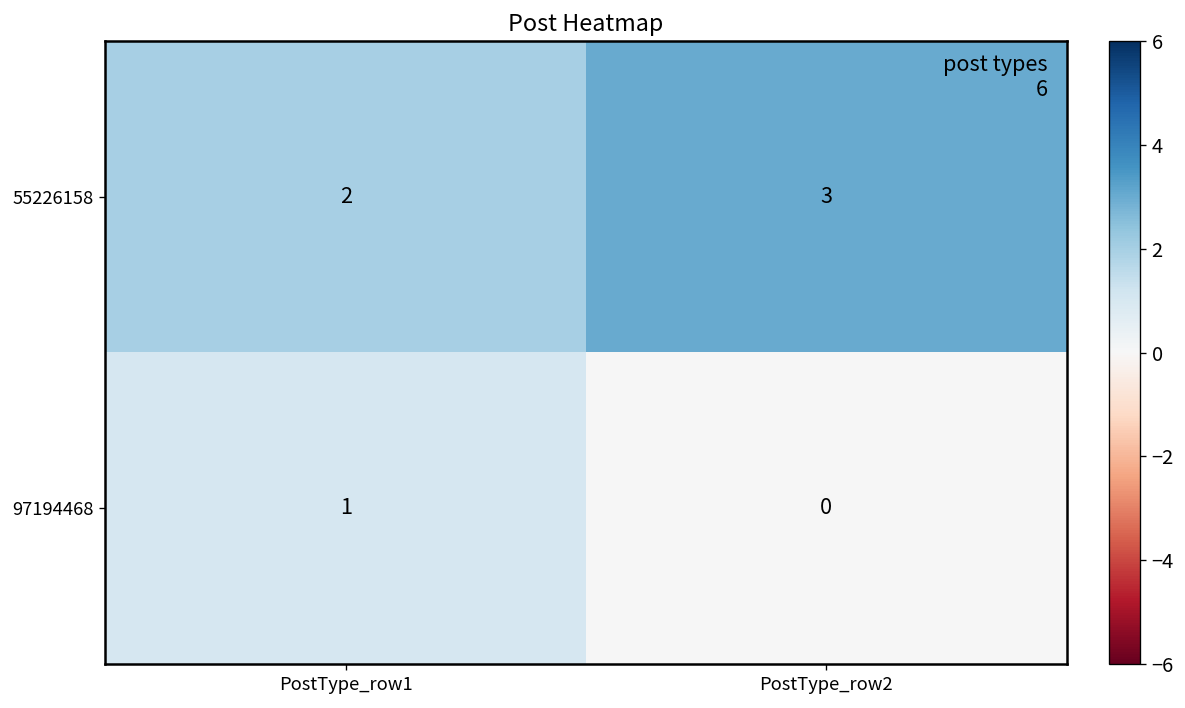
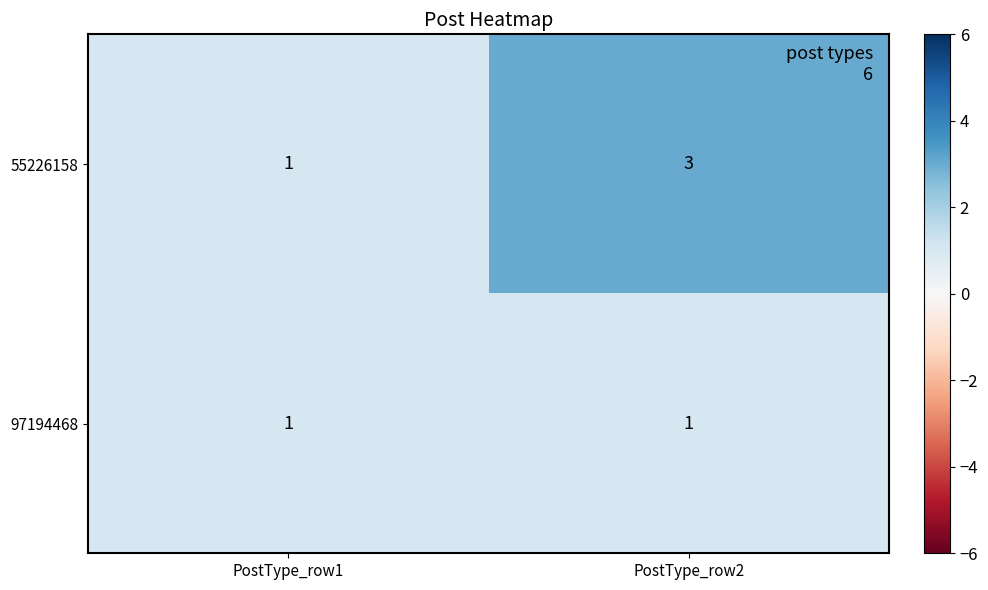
55226158, PostType_row1: 2 -> 1
97194468, PostType_row2: 0 -> 1
